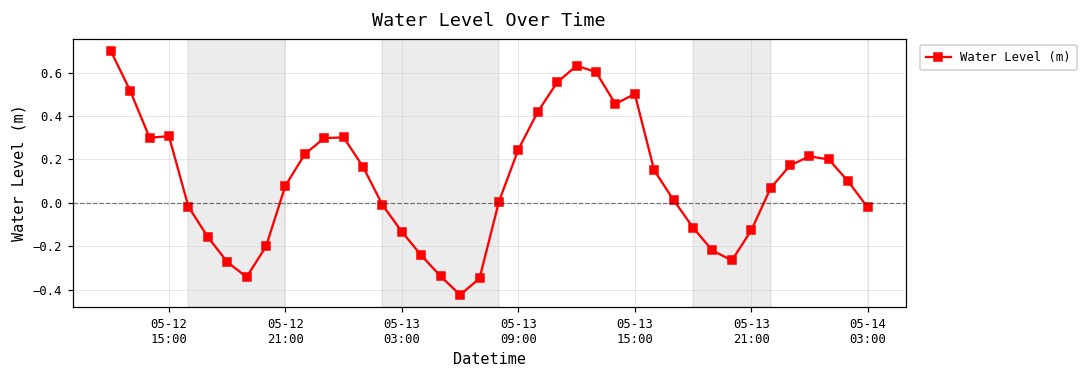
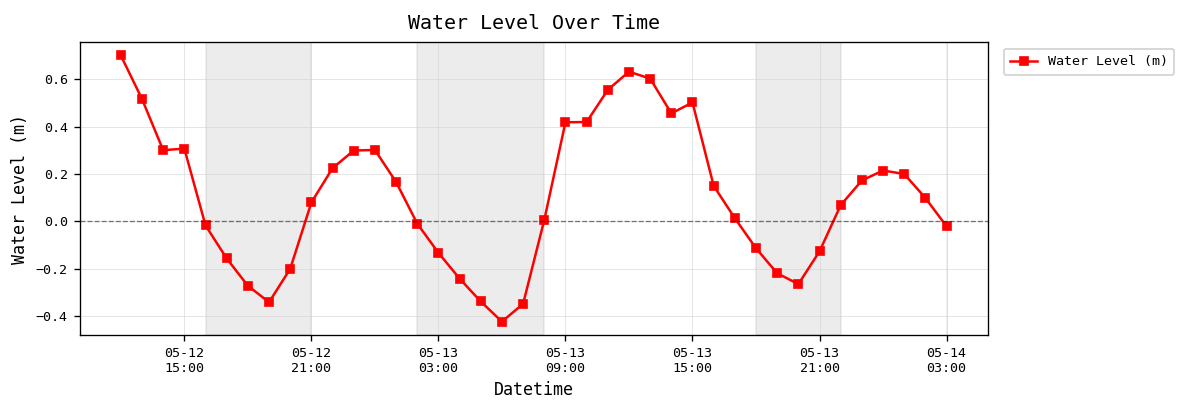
05-13 09:00: 0.25 -> 0.42
